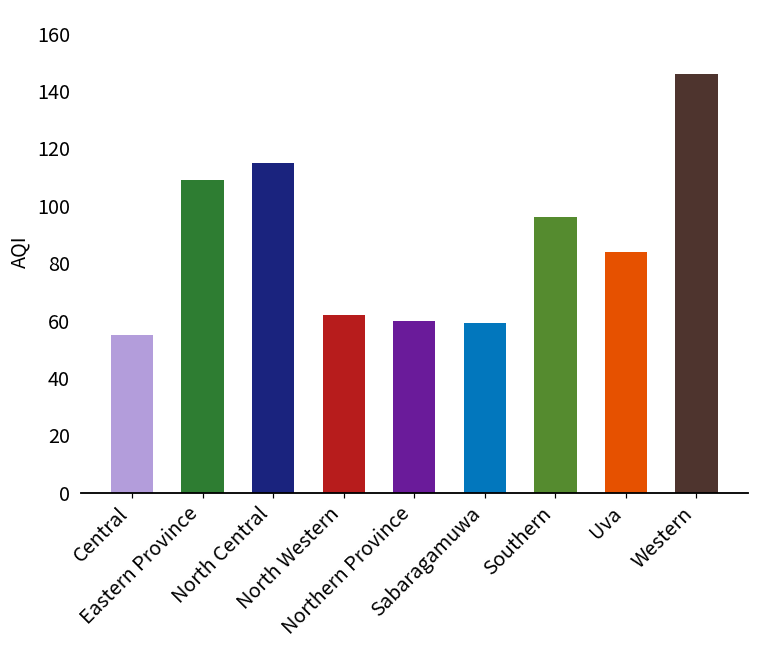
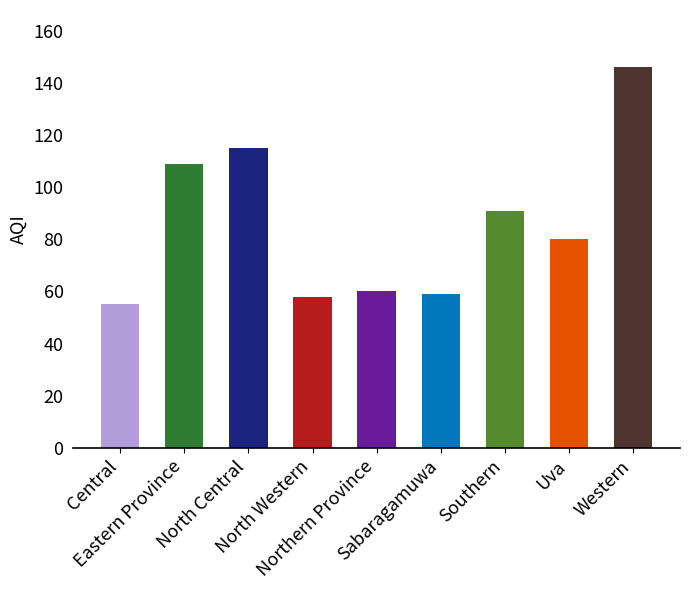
North Western: 62 -> 58
Southern: 96 -> 91
Uva: 84 -> 80
